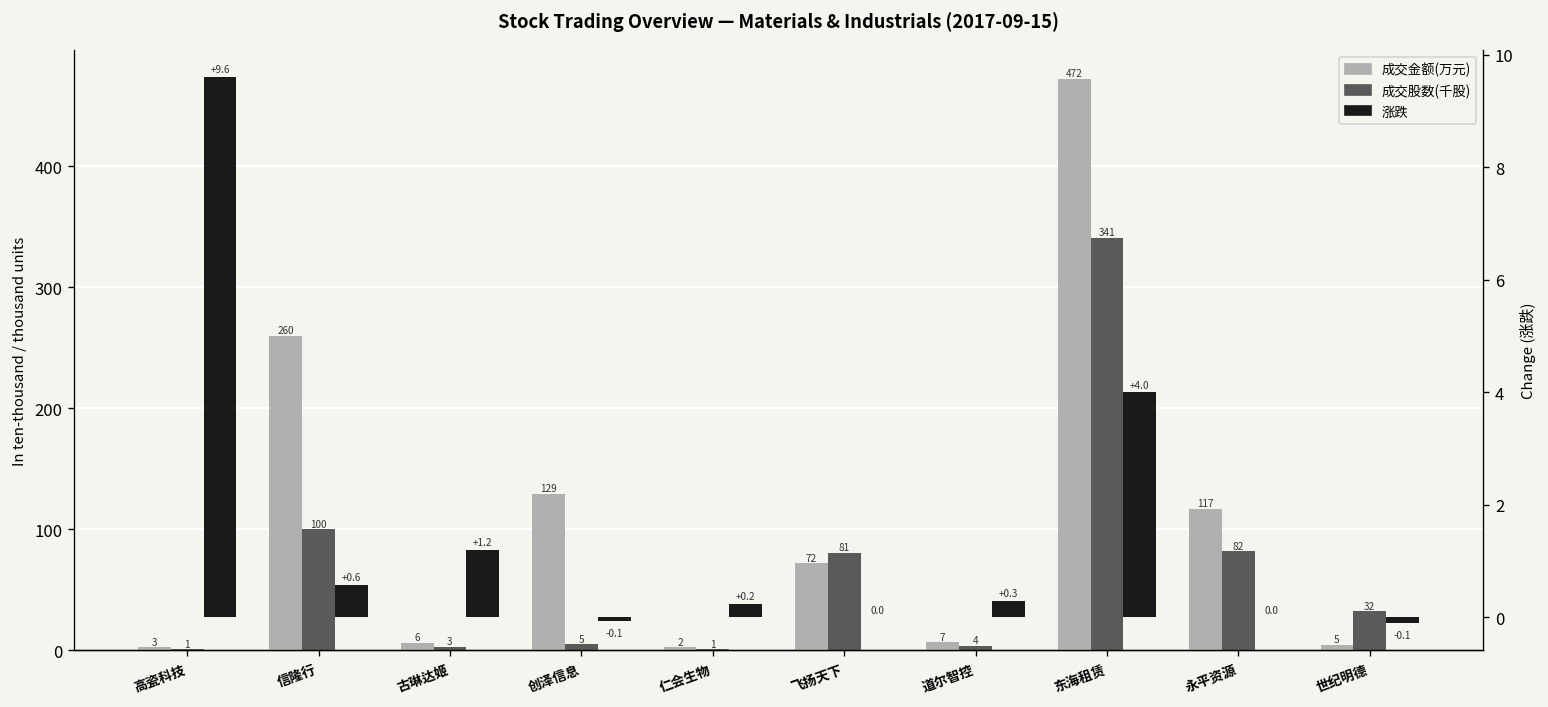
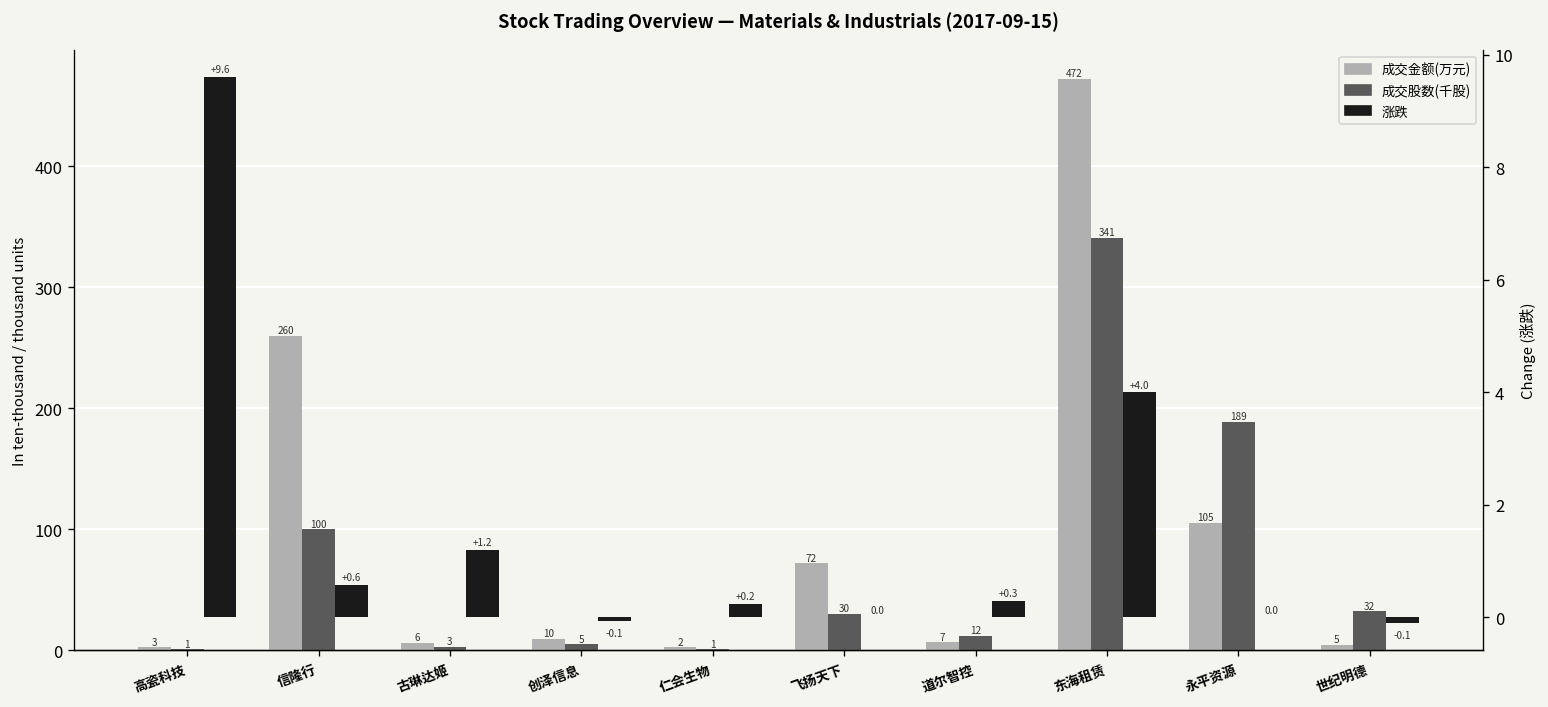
成交金额(万元), 创泽信息: 129 -> 10
成交股数(千股), 飞扬天下: 81 -> 30
成交股数(千股), 道尔智控: 4 -> 12
成交金额(万元), 永平资源: 117 -> 105
成交股数(千股), 永平资源: 82 -> 189
